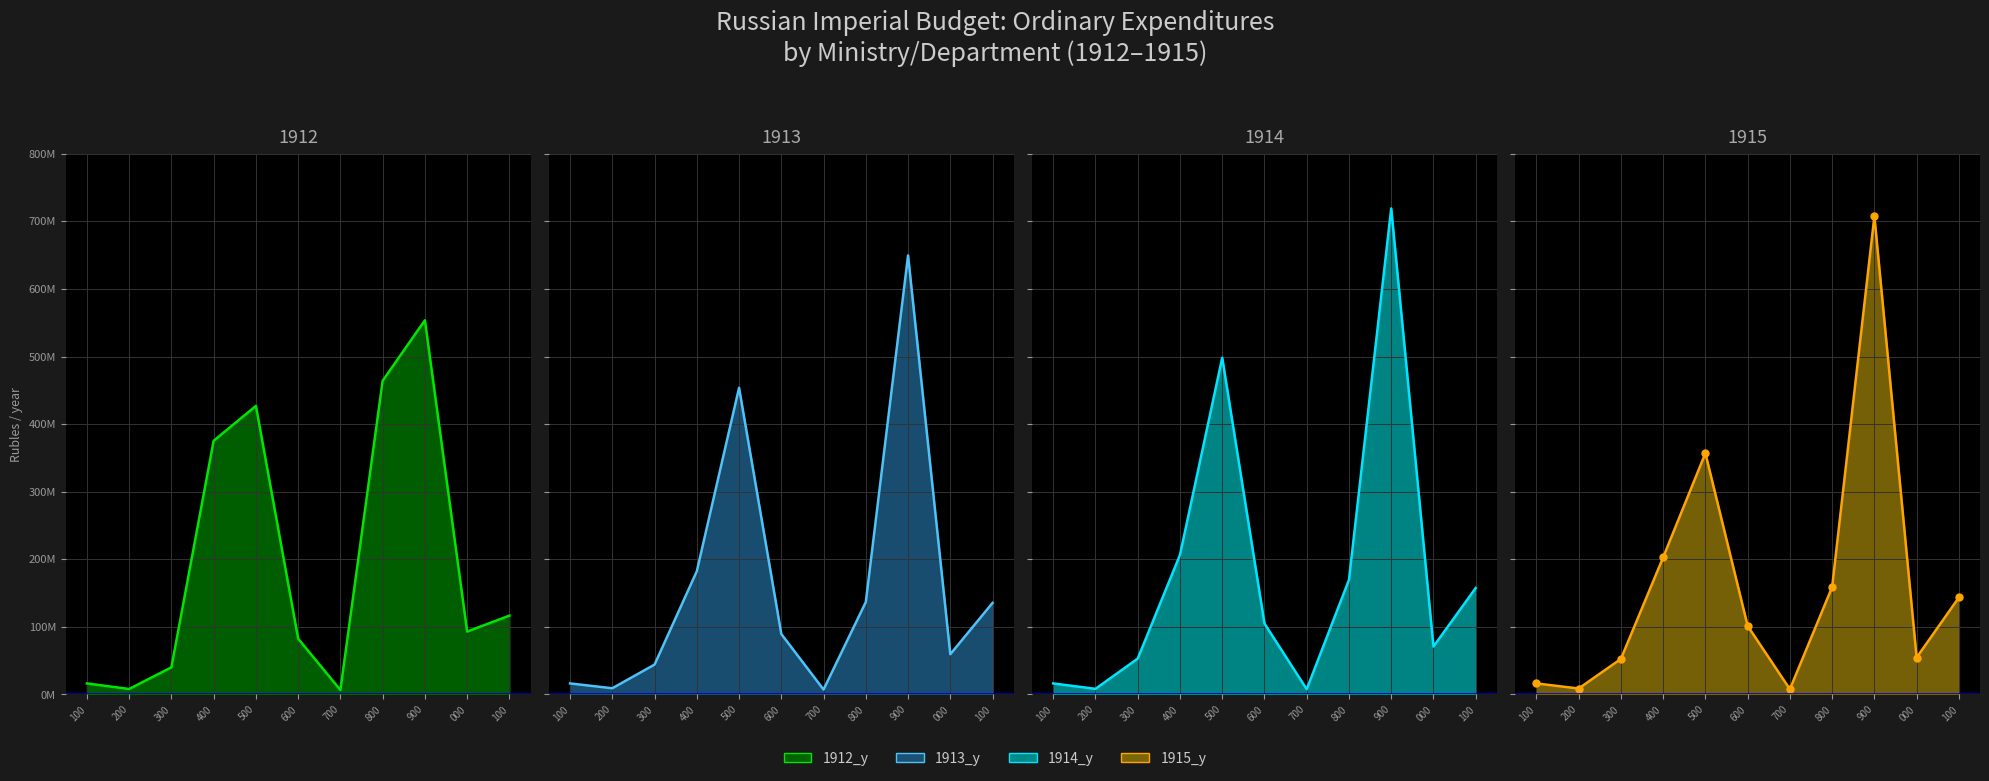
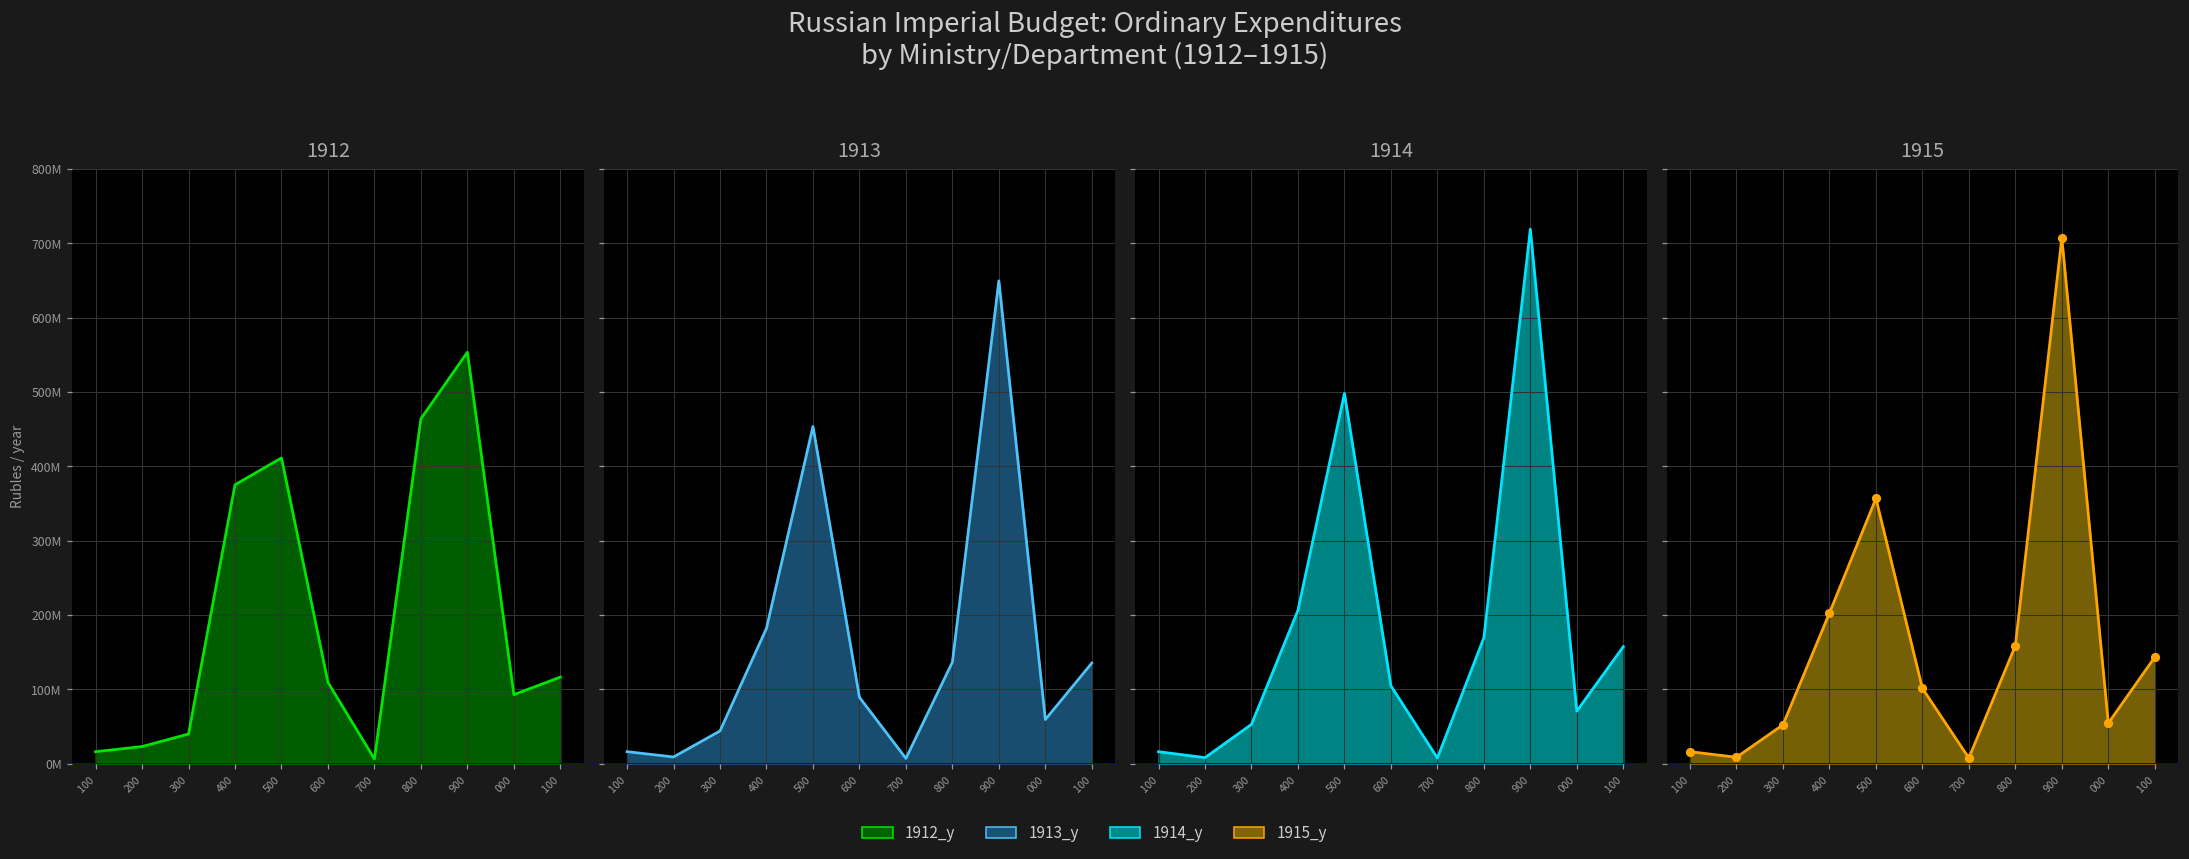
1912, 200: 10000000 -> 20000000
1912, 500: 430000000 -> 410000000
1912, 600: 80000000 -> 110000000
